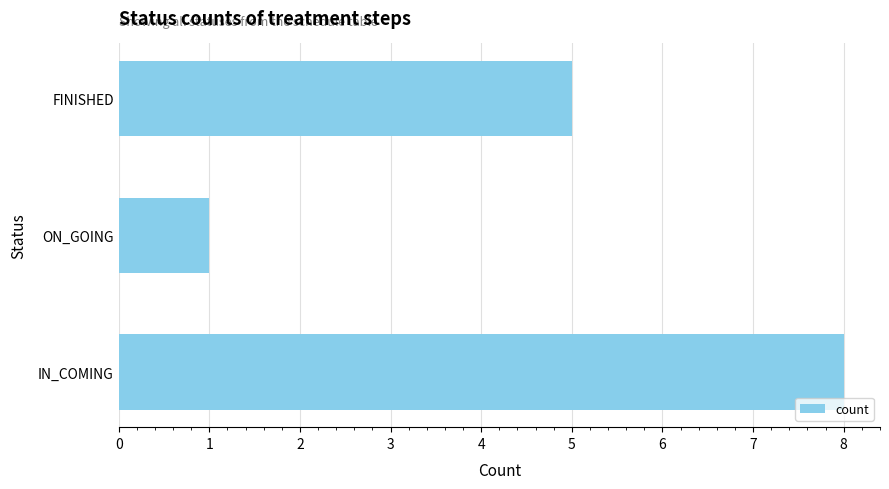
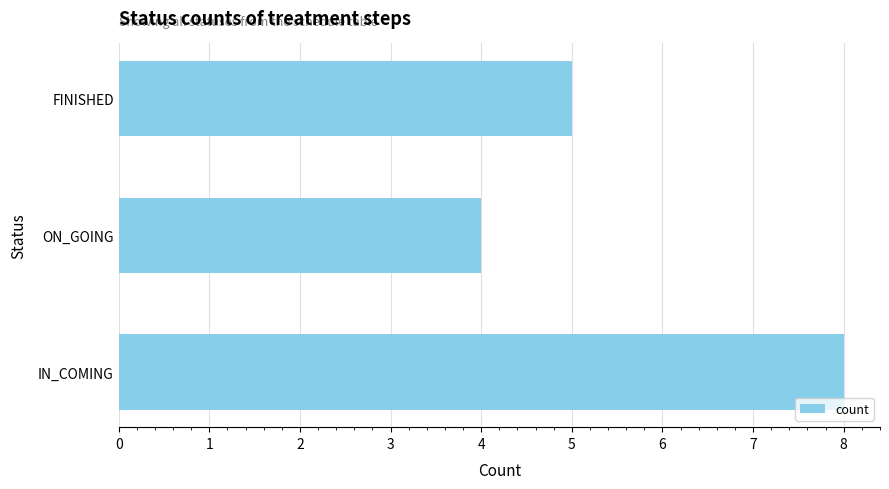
ON_GOING: 1 -> 4
